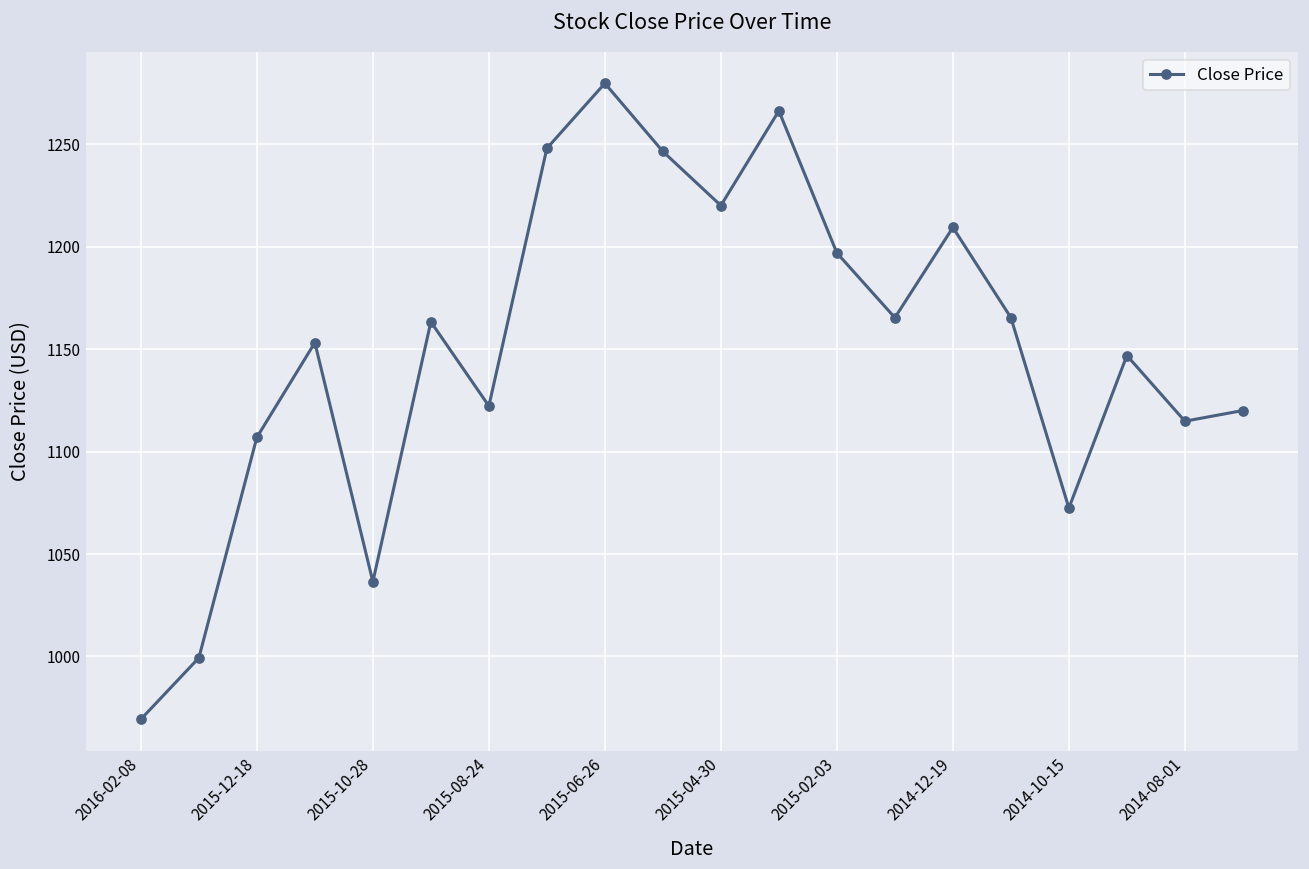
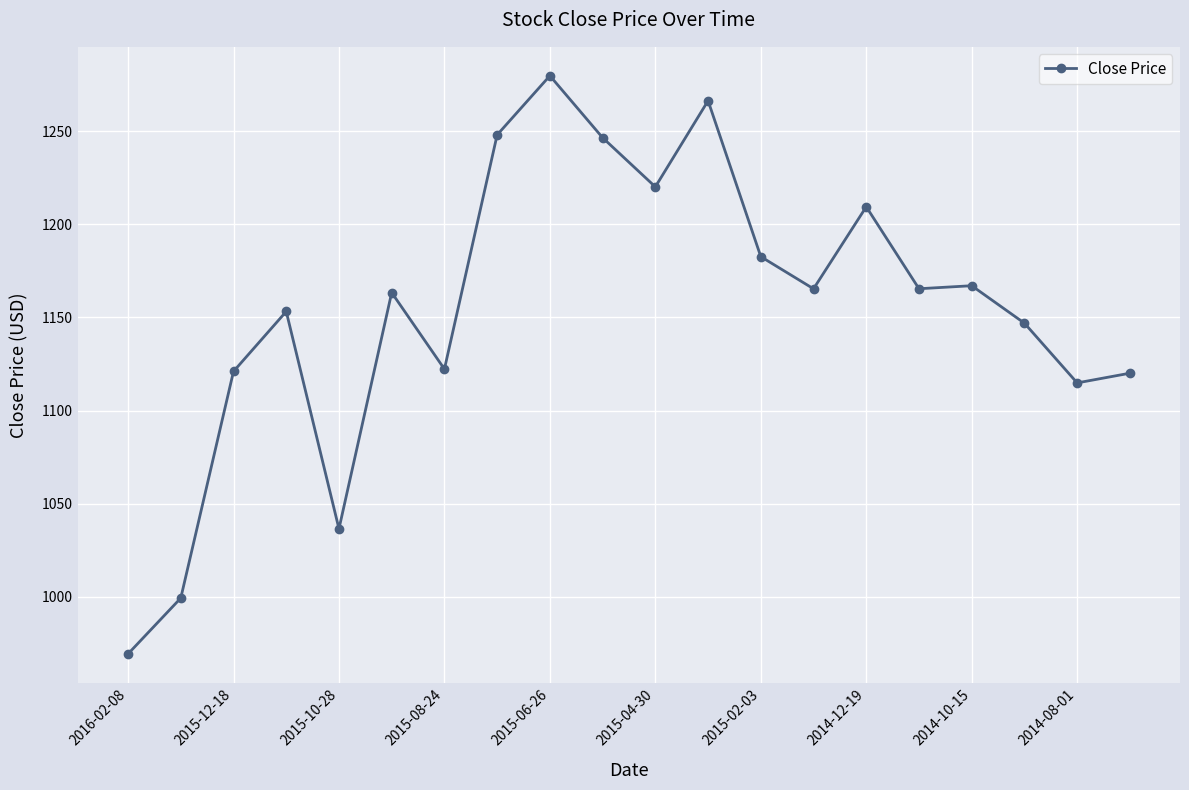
2015-12-18: 1107 -> 1121
2015-02-03: 1197 -> 1183
2014-10-15: 1072 -> 1167
